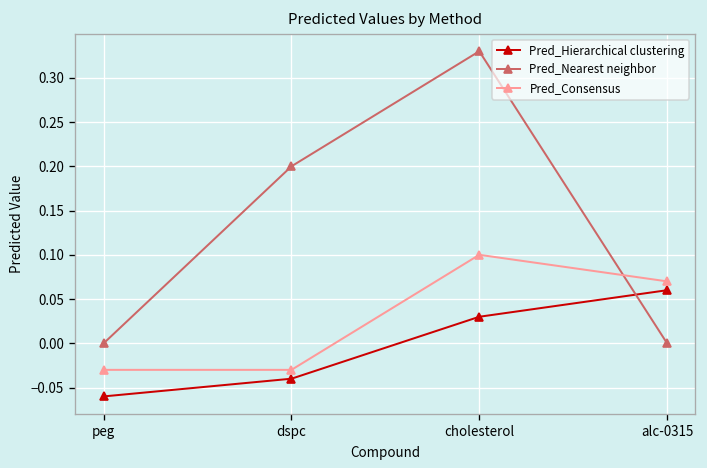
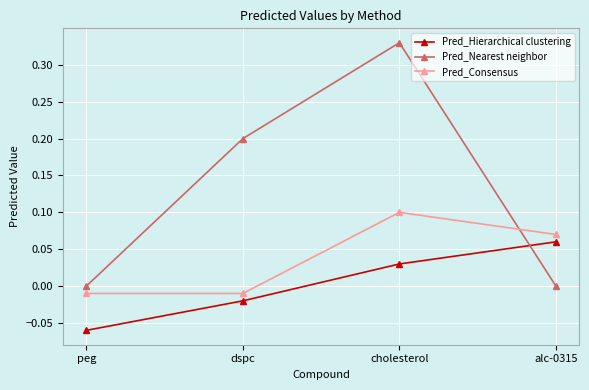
Pred_Consensus, peg: -0.03 -> -0.01
Pred_Hierarchical clustering, dspc: -0.04 -> -0.02
Pred_Consensus, dspc: -0.03 -> -0.01
